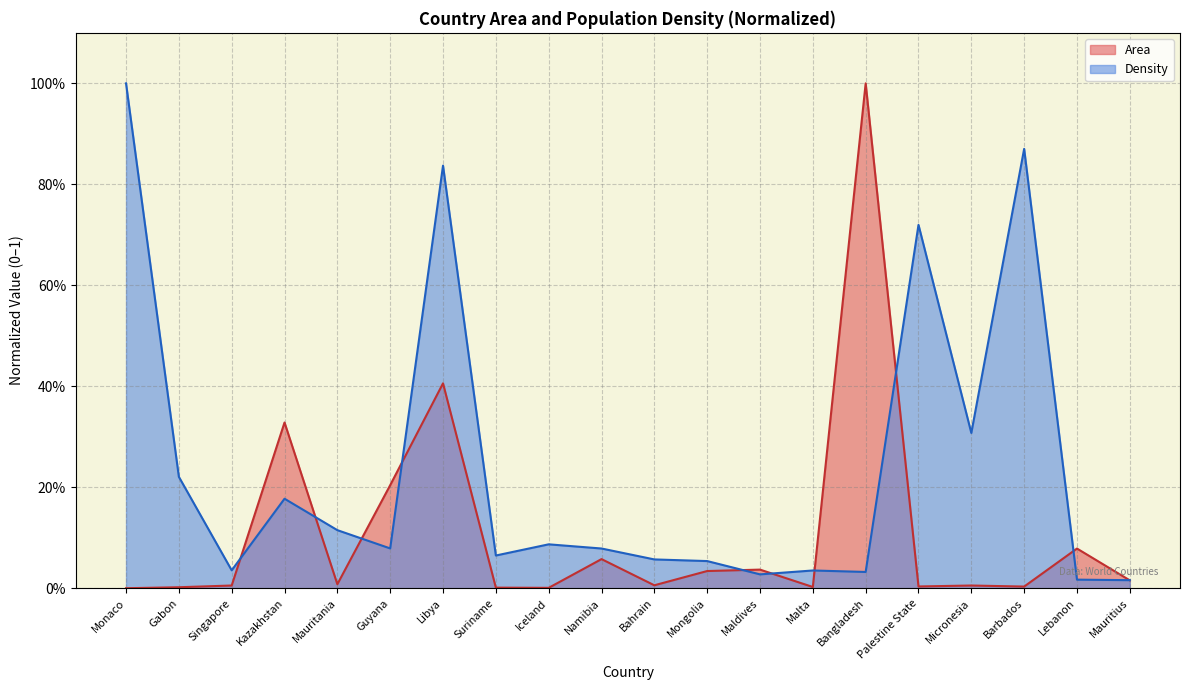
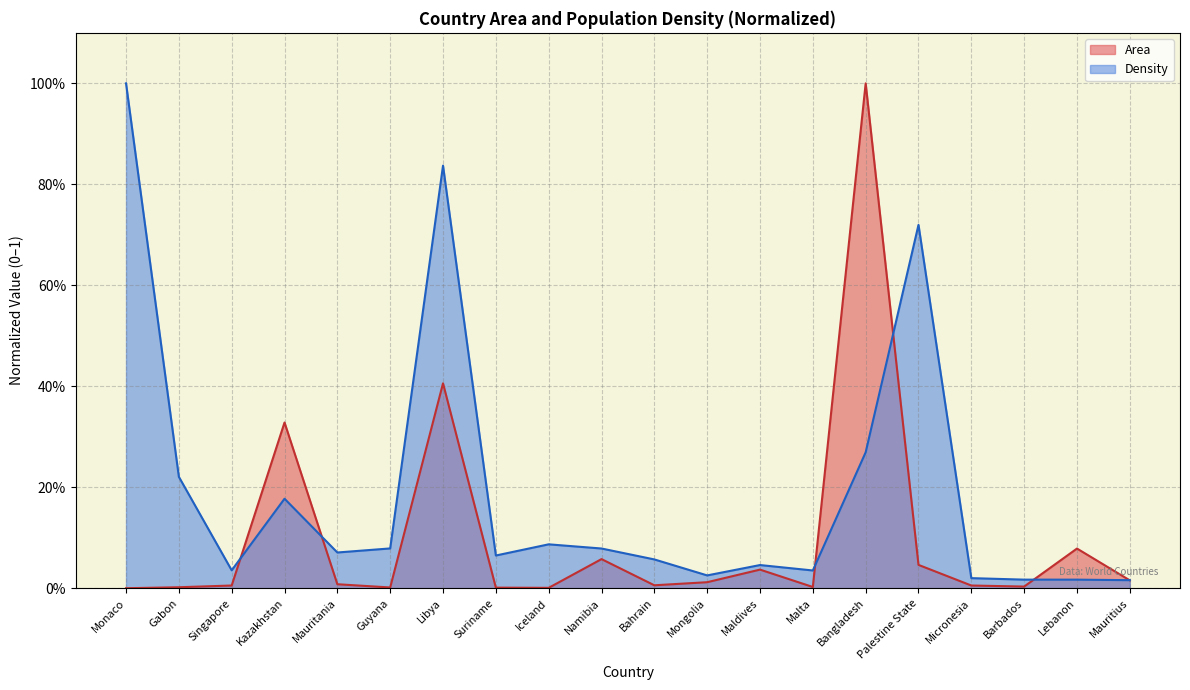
Density, Mauritania: 12% -> 7%
Area, Guyana: 20% -> 0%
Area, Mongolia: 3% -> 1%
Density, Mongolia: 5% -> 3%
Density, Maldives: 3% -> 5%
Density, Bangladesh: 3% -> 27%
Area, Palestine State: 0% -> 5%
Density, Micronesia: 31% -> 2%
Density, Barbados: 87% -> 2%
